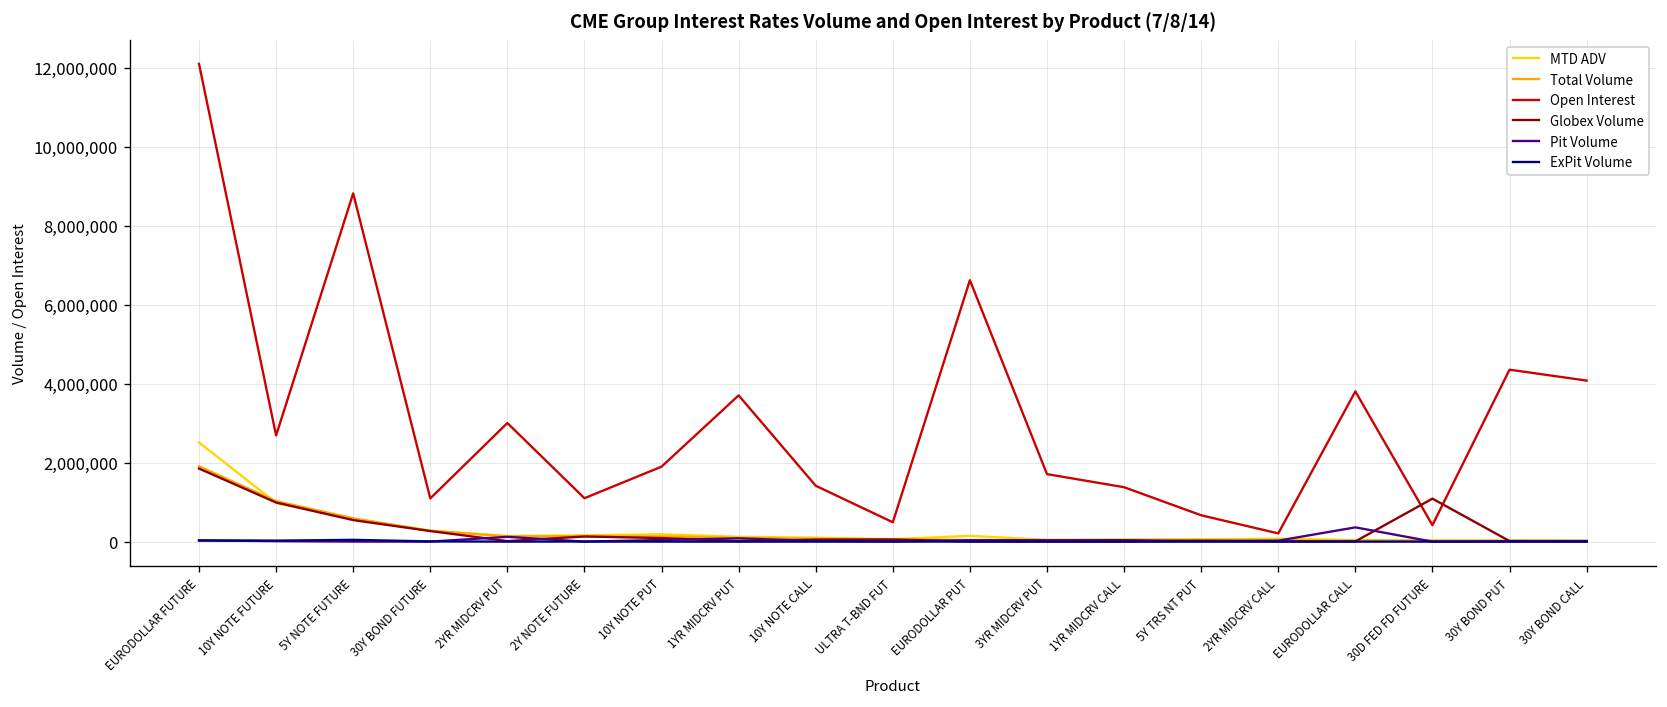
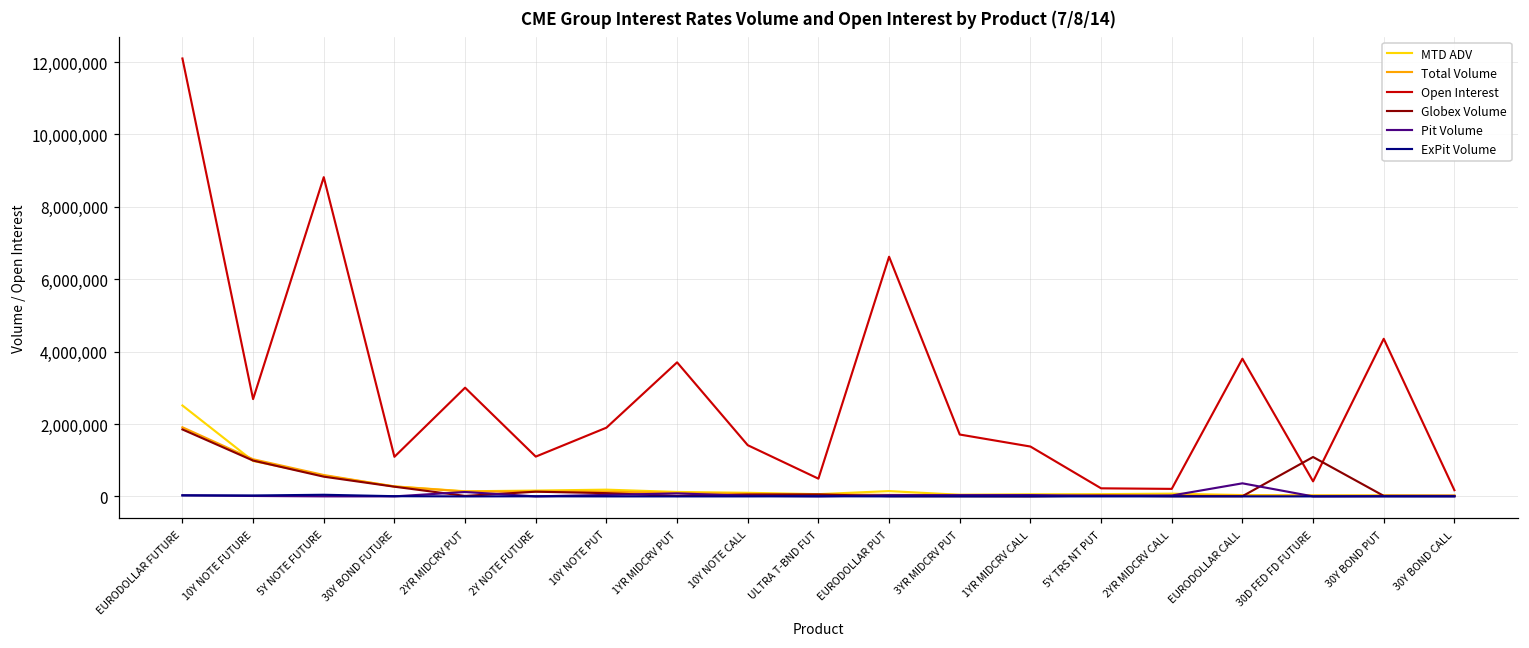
Open Interest, 5Y TRS NT PUT: 700,000 -> 200,000
Open Interest, 30Y BOND CALL: 4,100,000 -> 200,000
